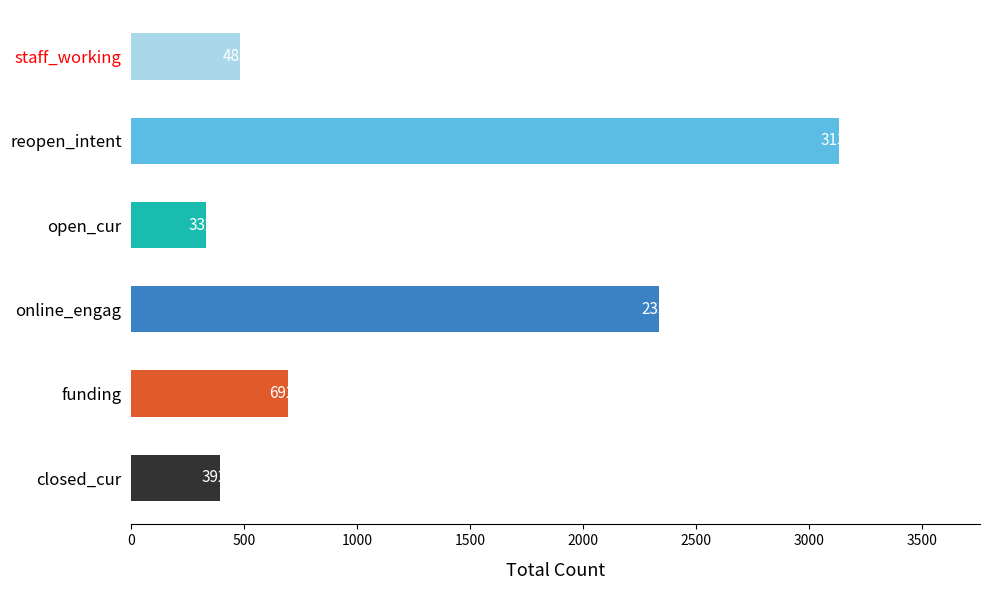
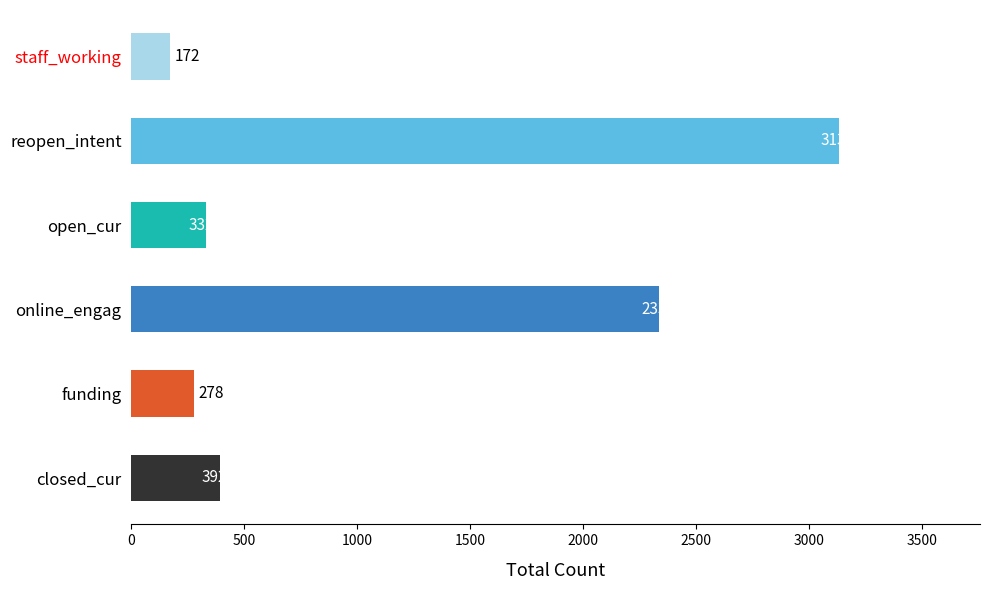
staff_working: 483 -> 172
funding: 692 -> 278
